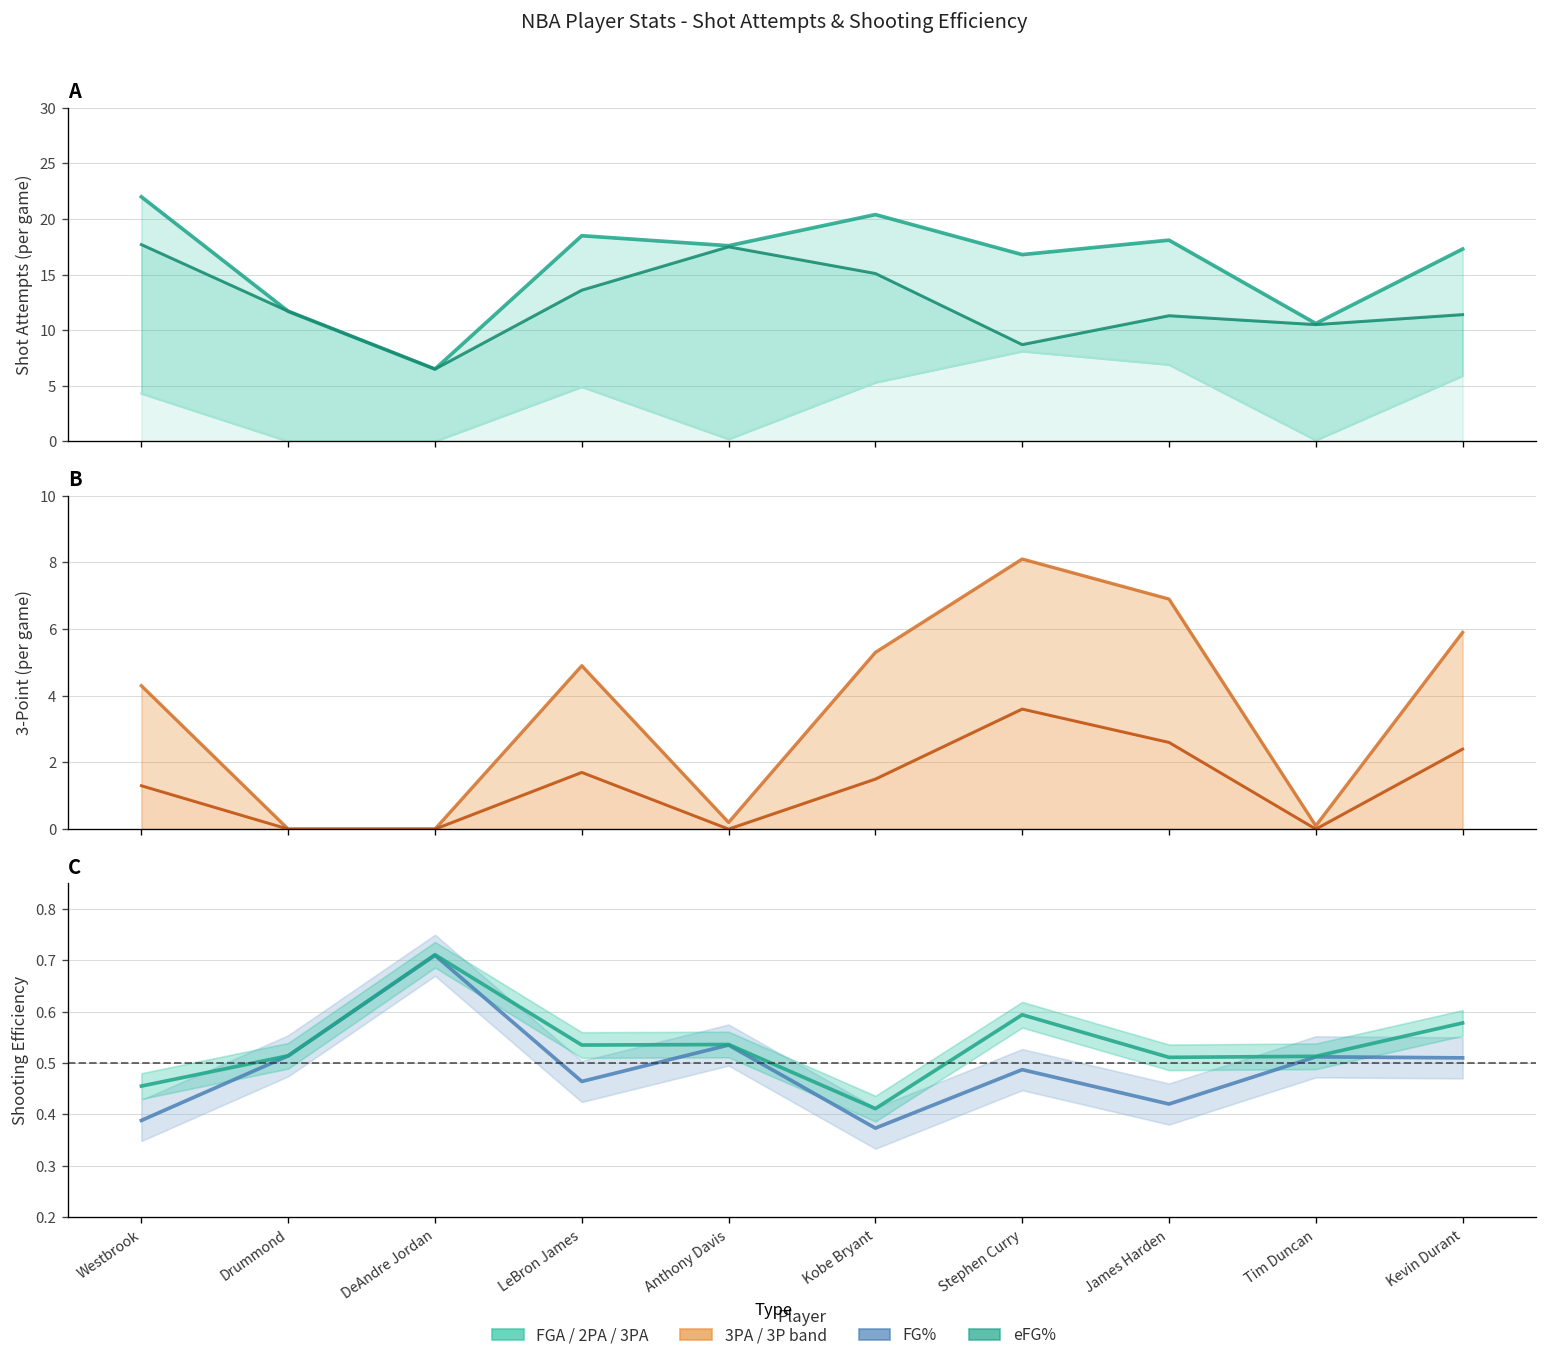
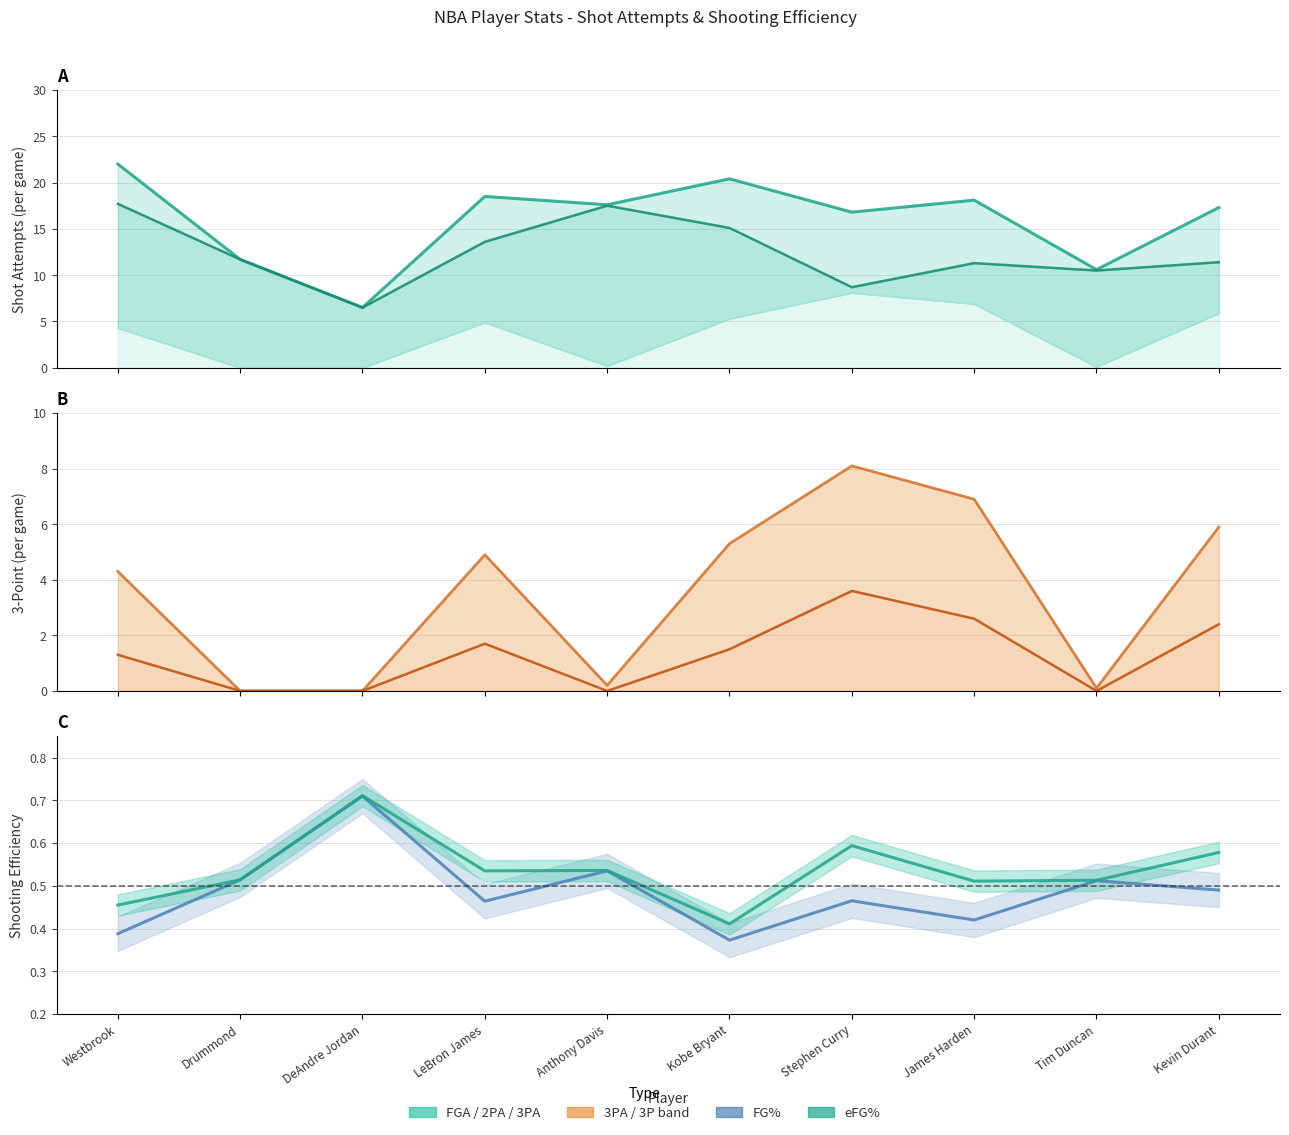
C, FG%, Stephen Curry: 0.49 -> 0.47
C, FG%, Kevin Durant: 0.51 -> 0.49
